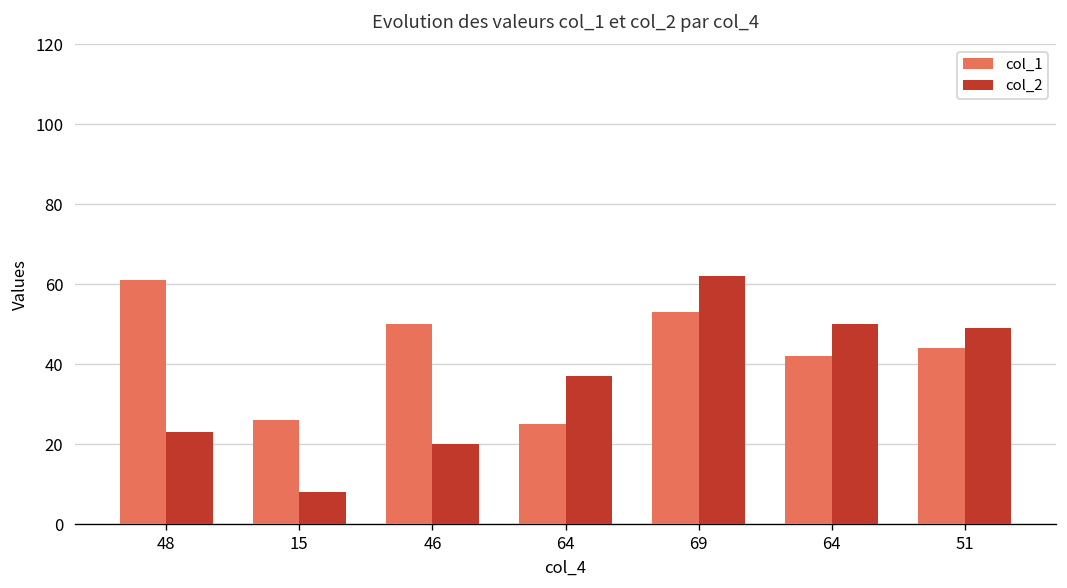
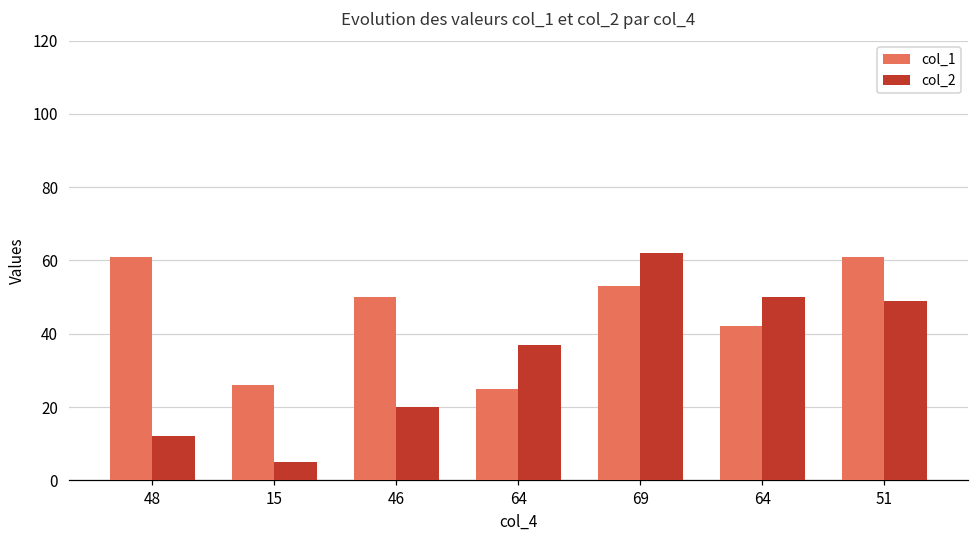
col_2, 48: 23 -> 12
col_2, 15: 8 -> 5
col_1, 51: 44 -> 61
